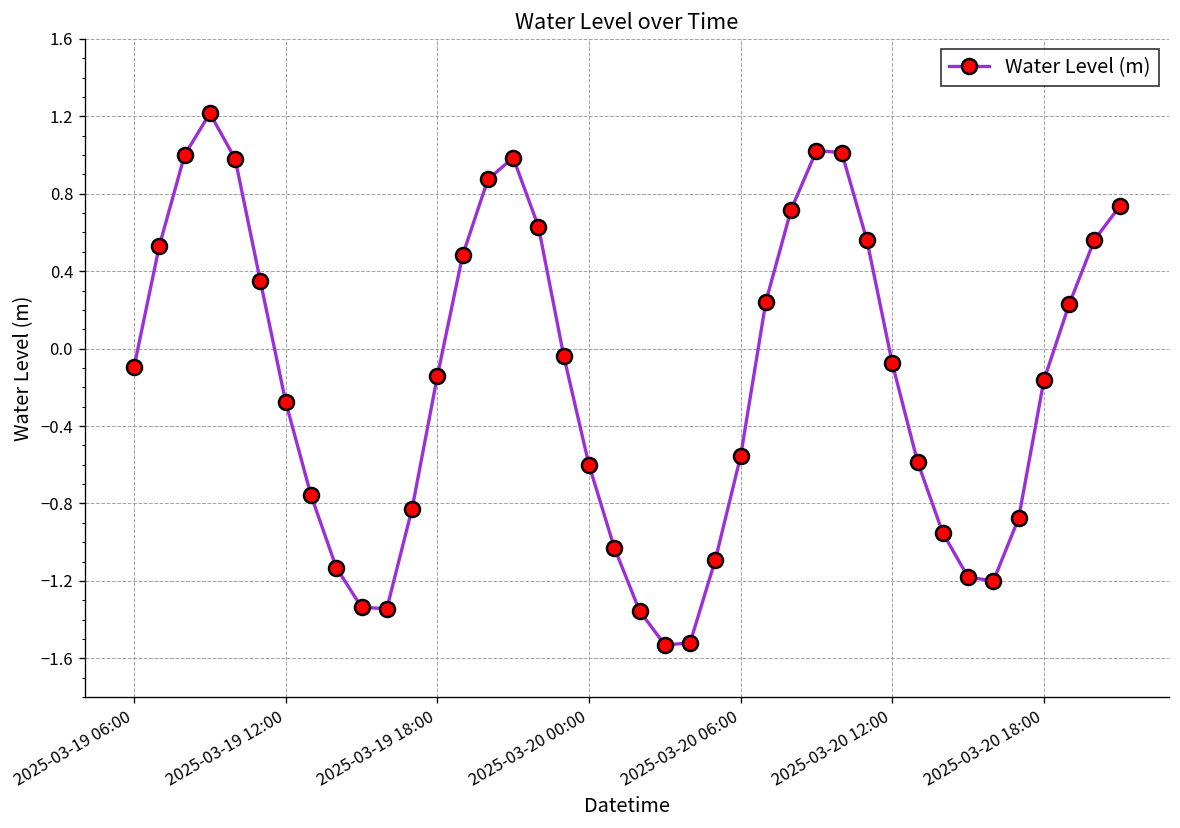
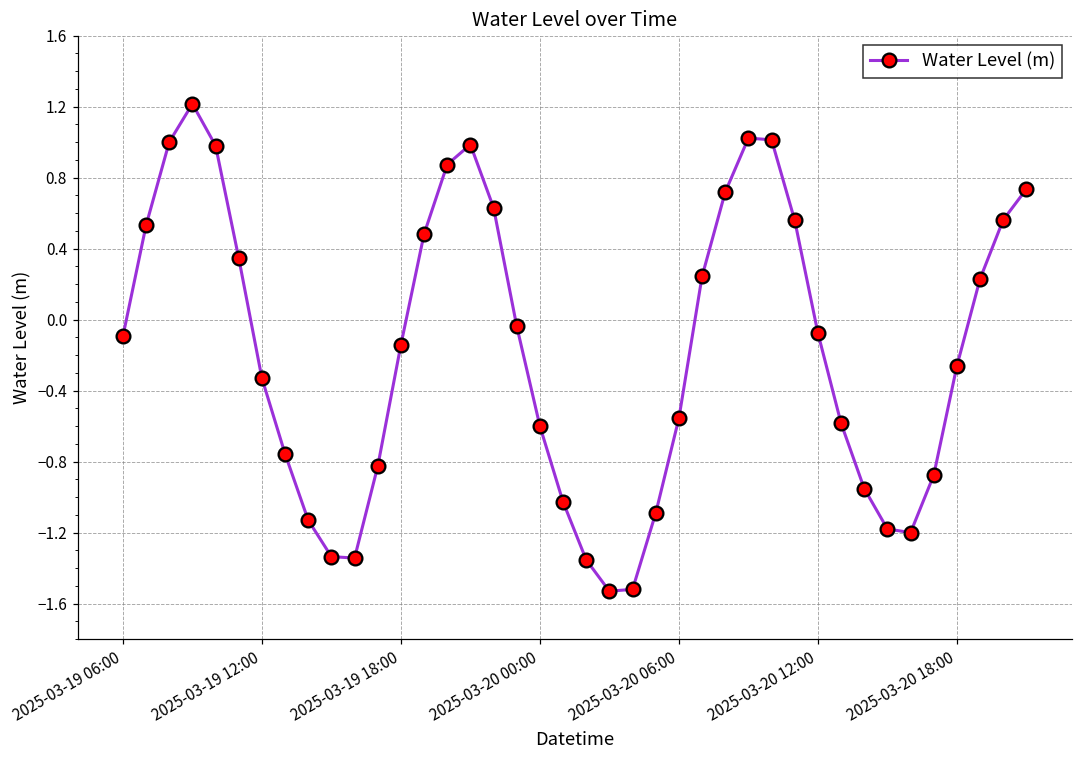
2025-03-19 12:00: -0.28 -> -0.33
2025-03-20 18:00: -0.16 -> -0.26
